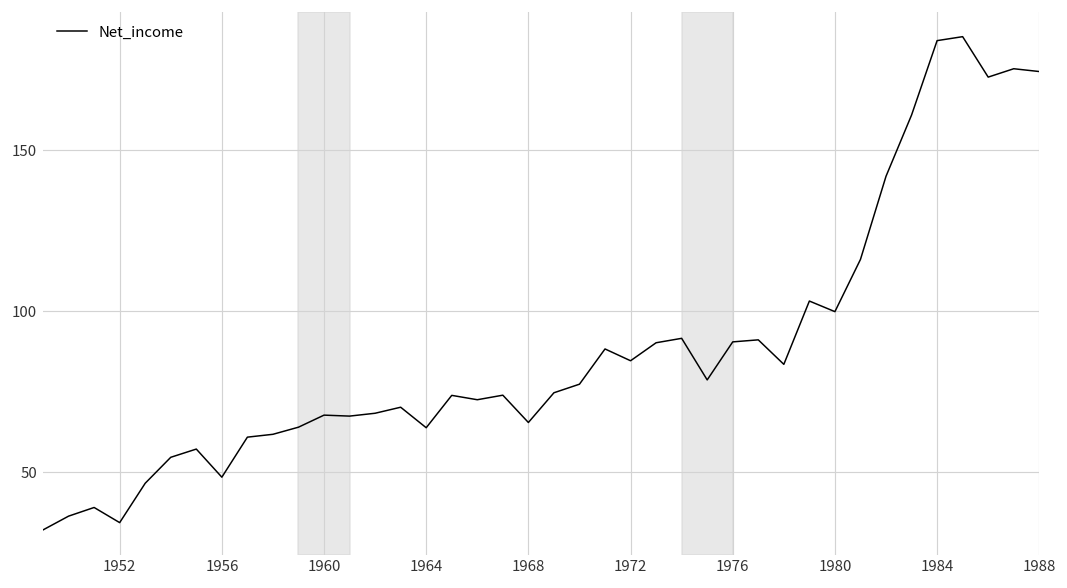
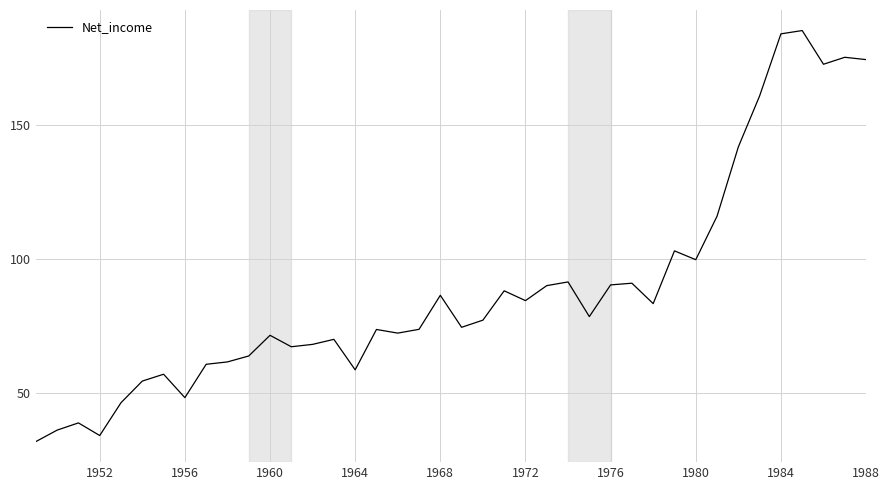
1960: 68 -> 72
1964: 64 -> 59
1968: 65 -> 87
